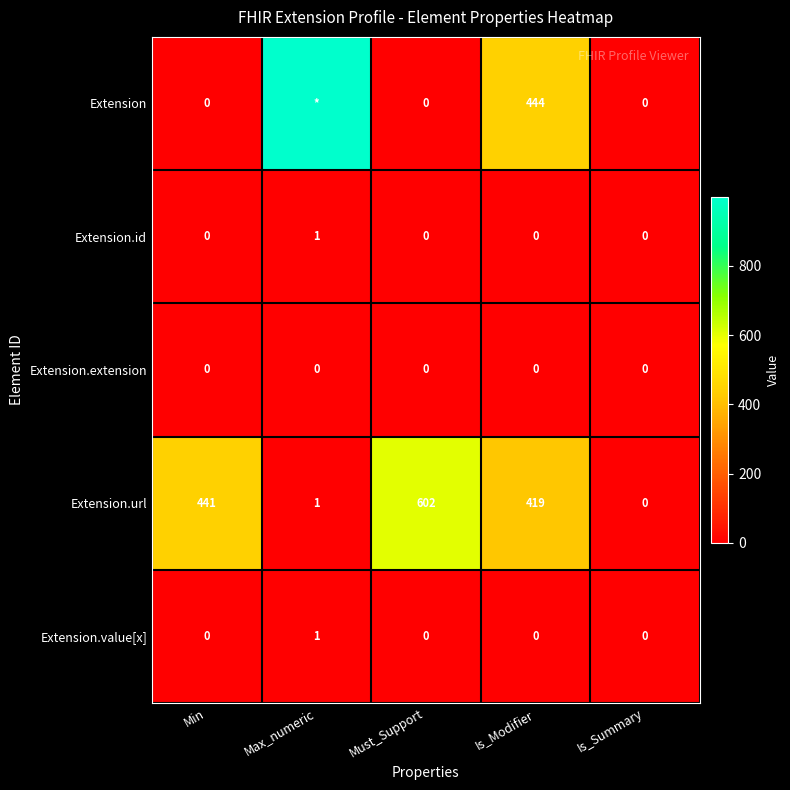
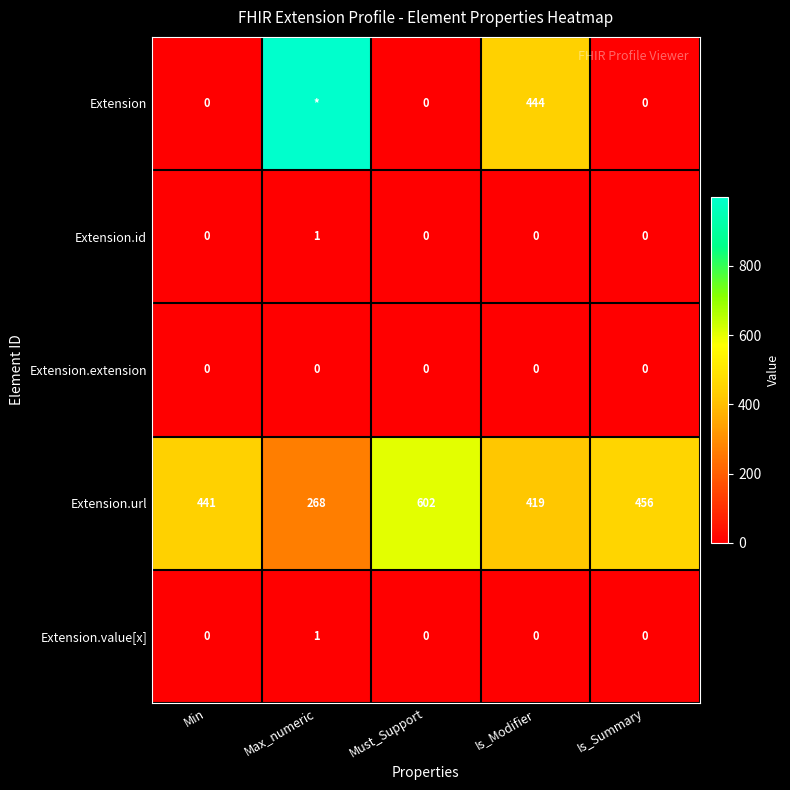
Extension.url, Max_numeric: 1 -> 268
Extension.url, Is_Summary: 0 -> 456
